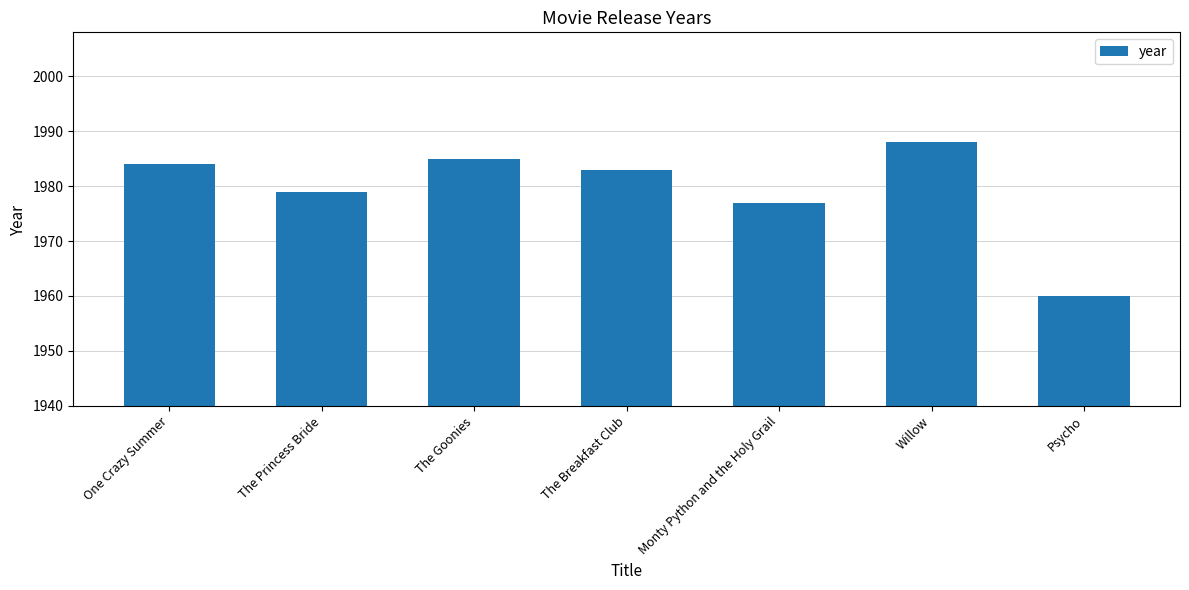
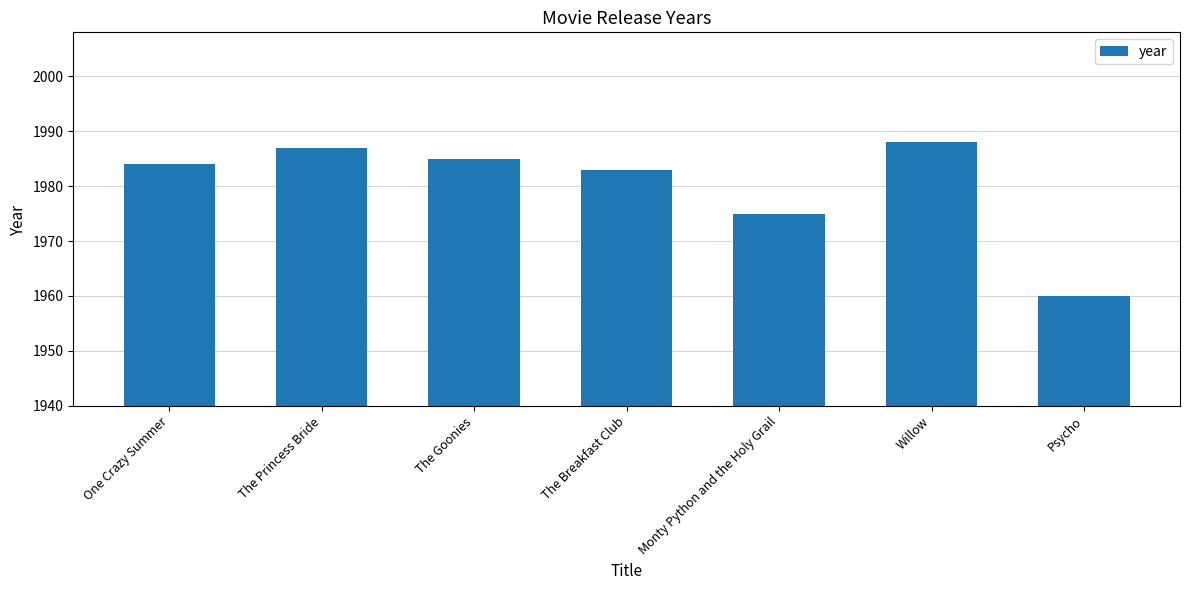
The Princess Bride: 1979 -> 1987
Monty Python and the Holy Grail: 1977 -> 1975
